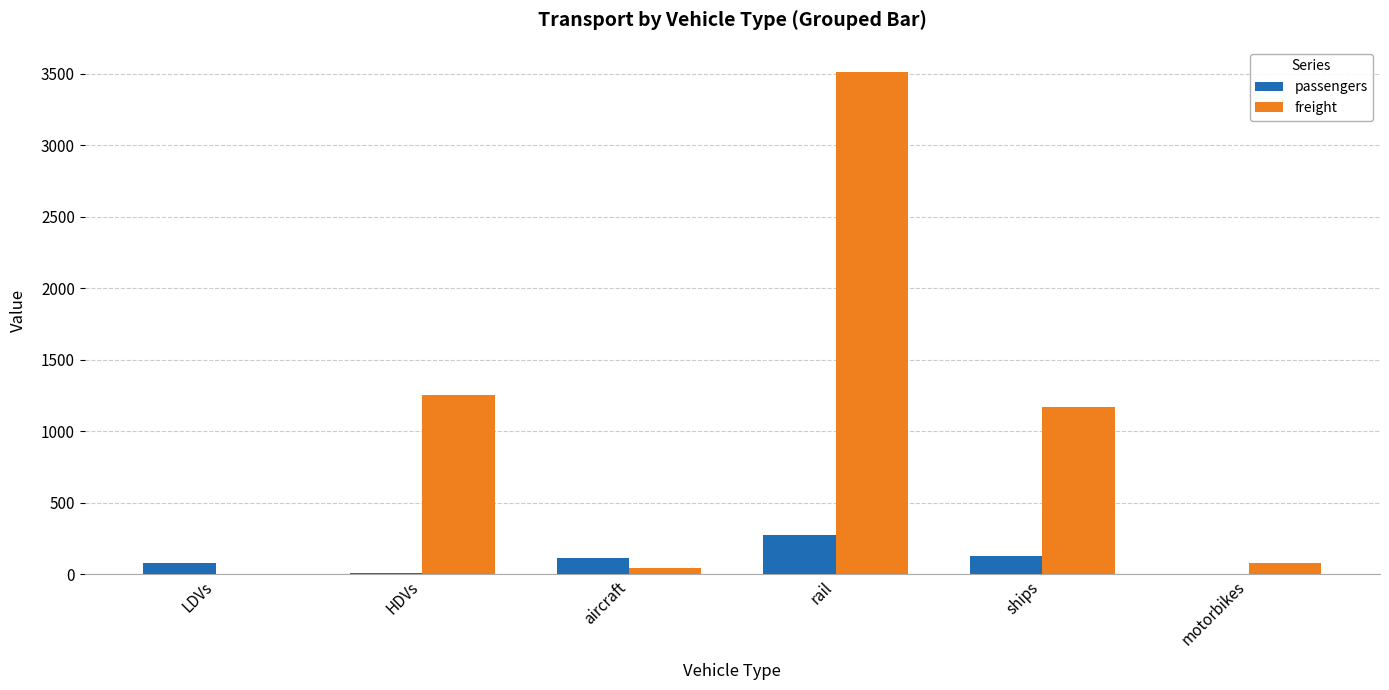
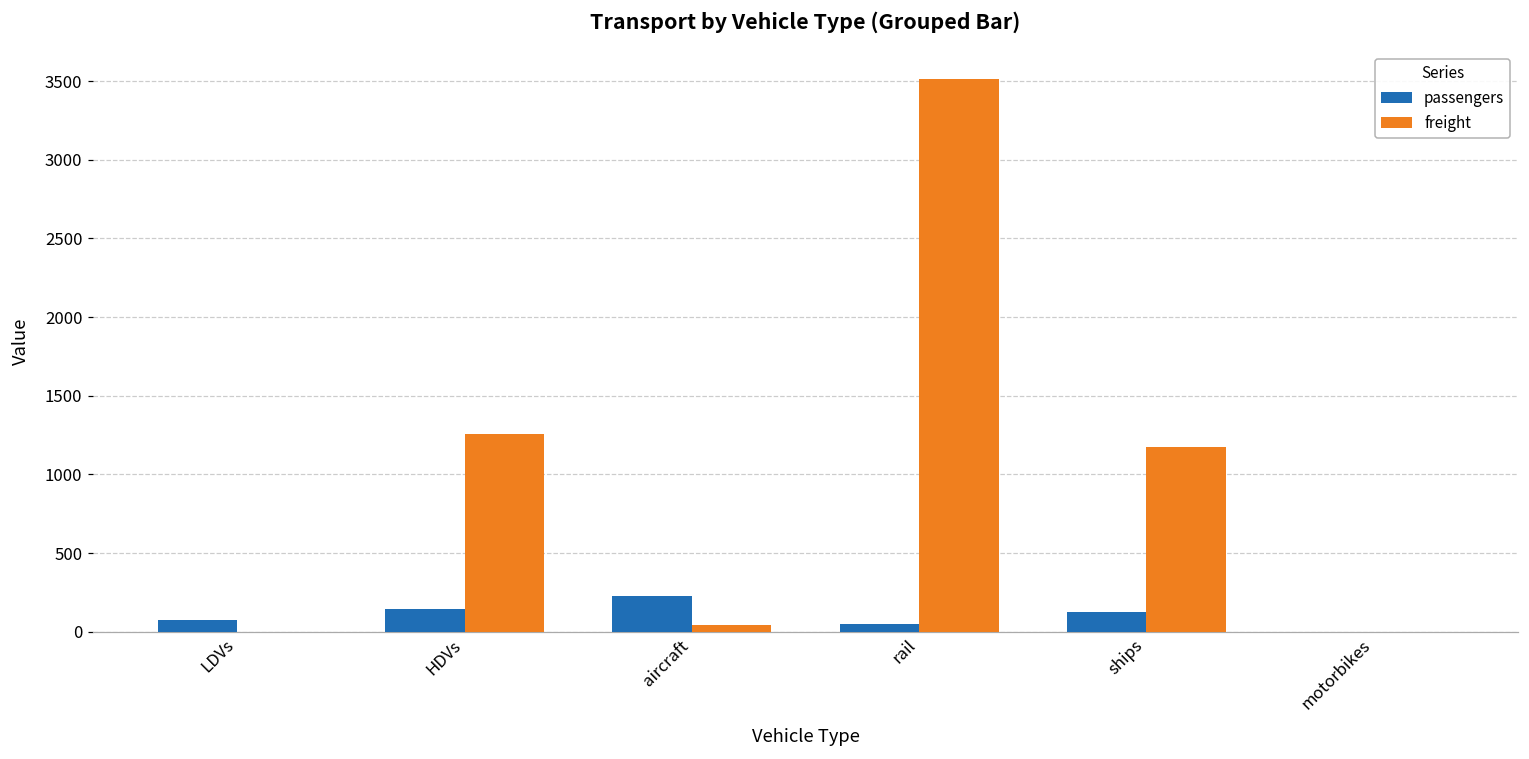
passengers, HDVs: 10 -> 140
passengers, aircraft: 110 -> 220
passengers, rail: 270 -> 50
freight, motorbikes: 80 -> 0
